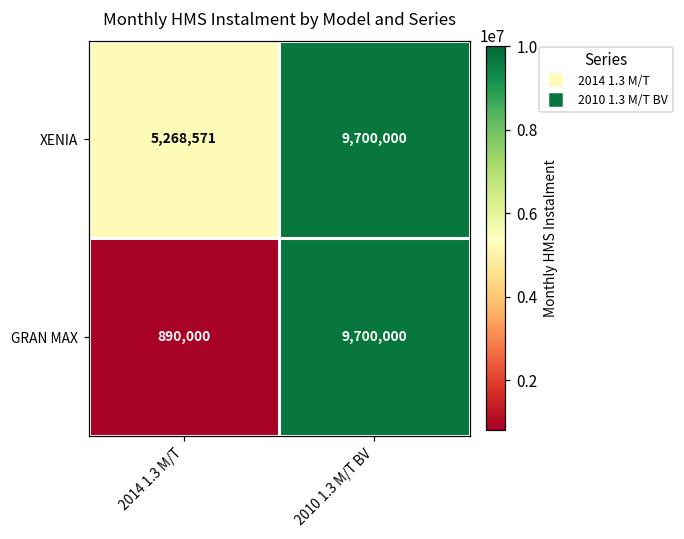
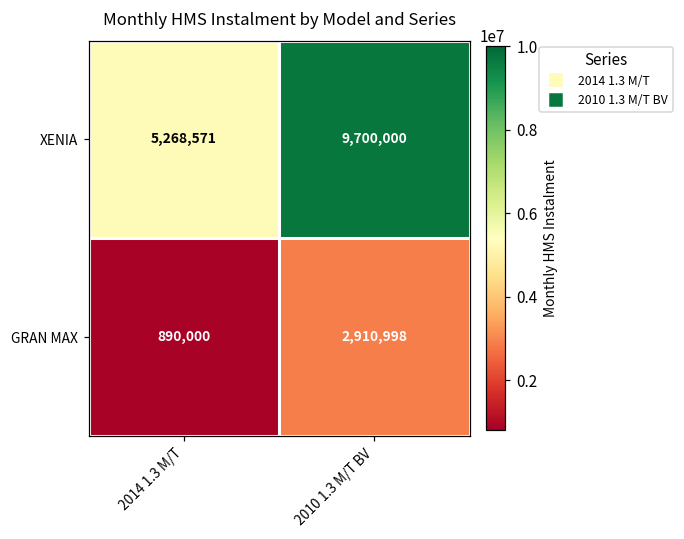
GRAN MAX, 2010 1.3 M/T BV: 9,700,000 -> 2,910,998
